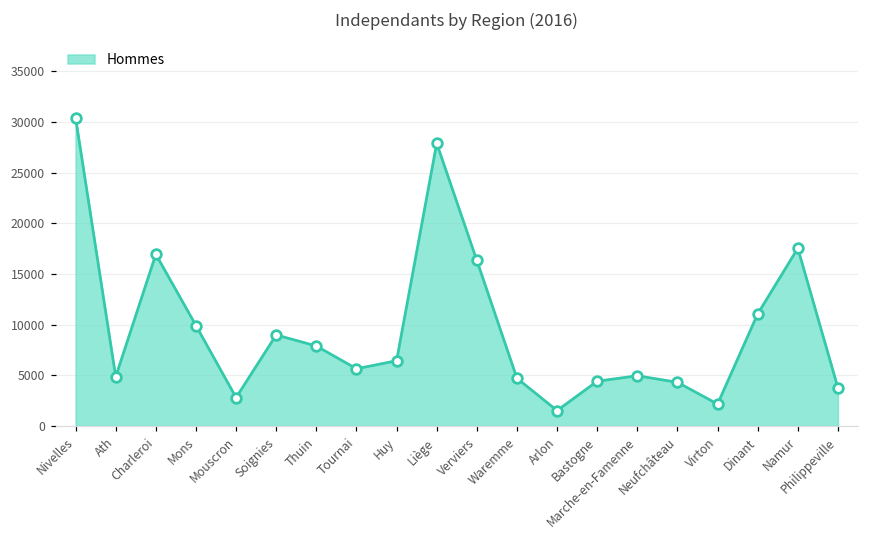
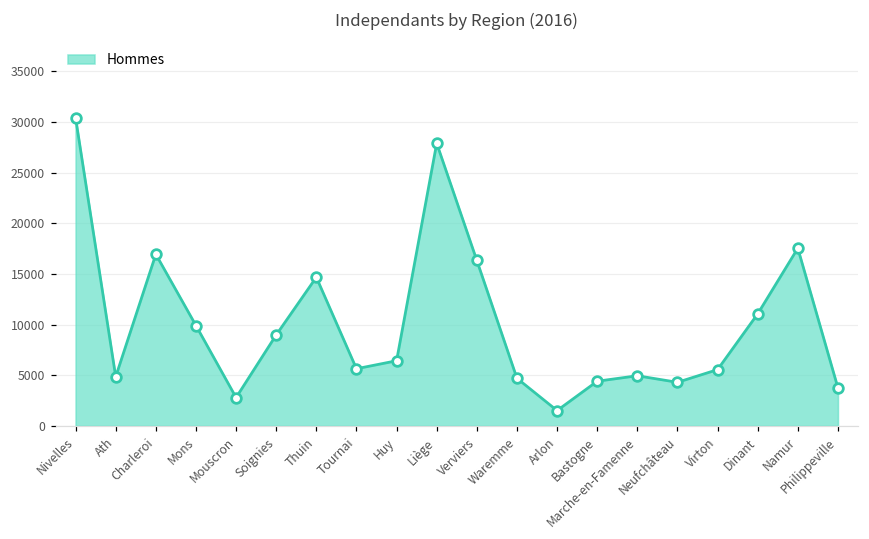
Thuin: 8000 -> 15000
Virton: 2000 -> 6000
